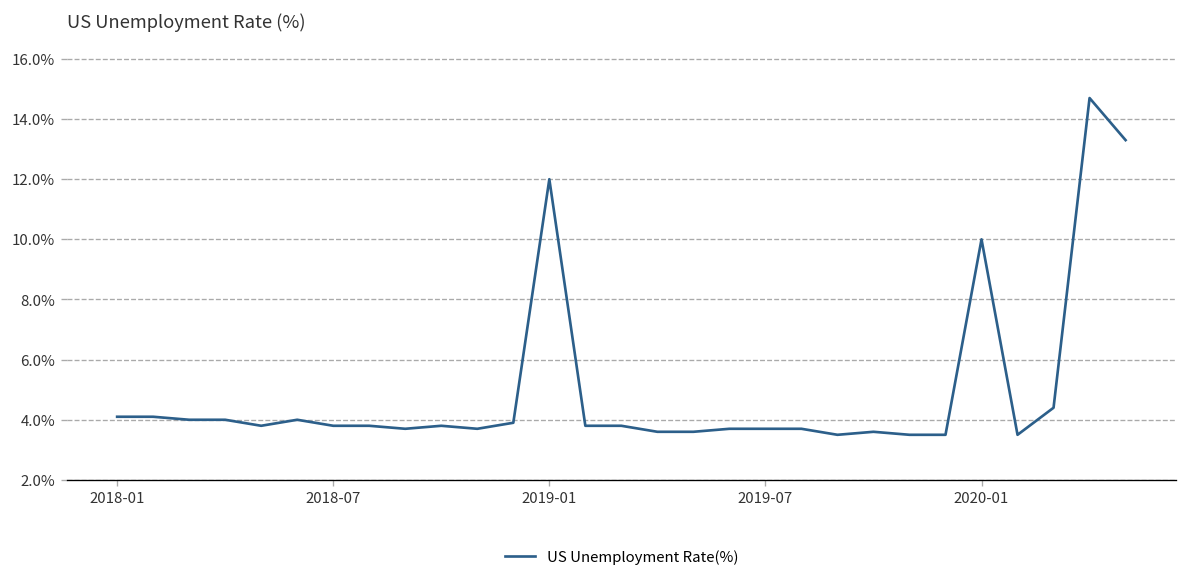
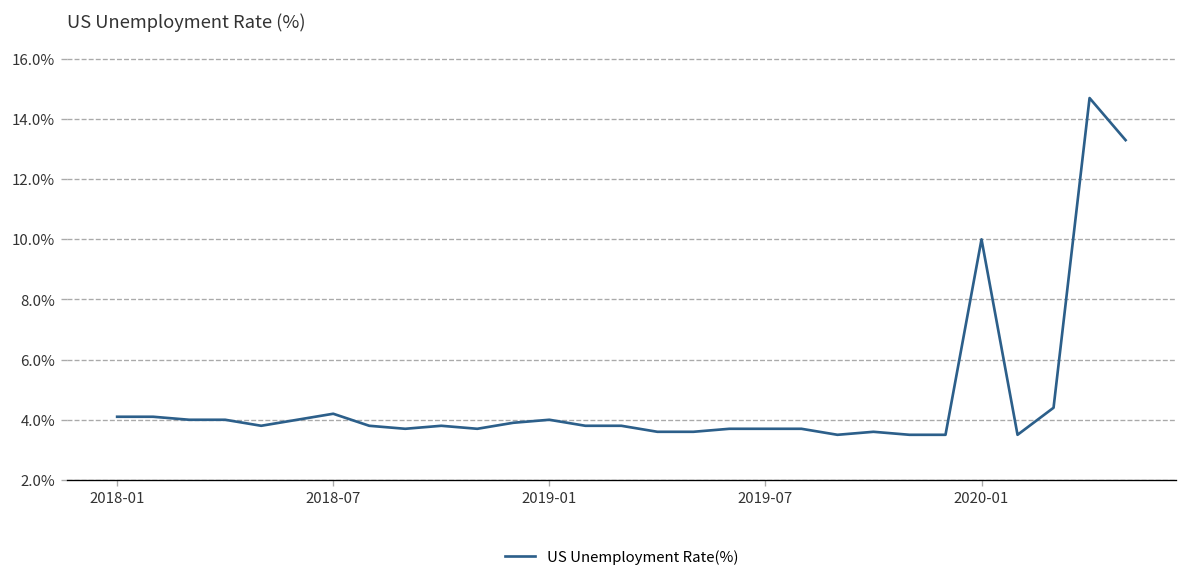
2018-07: 3.8% -> 4.2%
2019-01: 12.0% -> 4.0%
